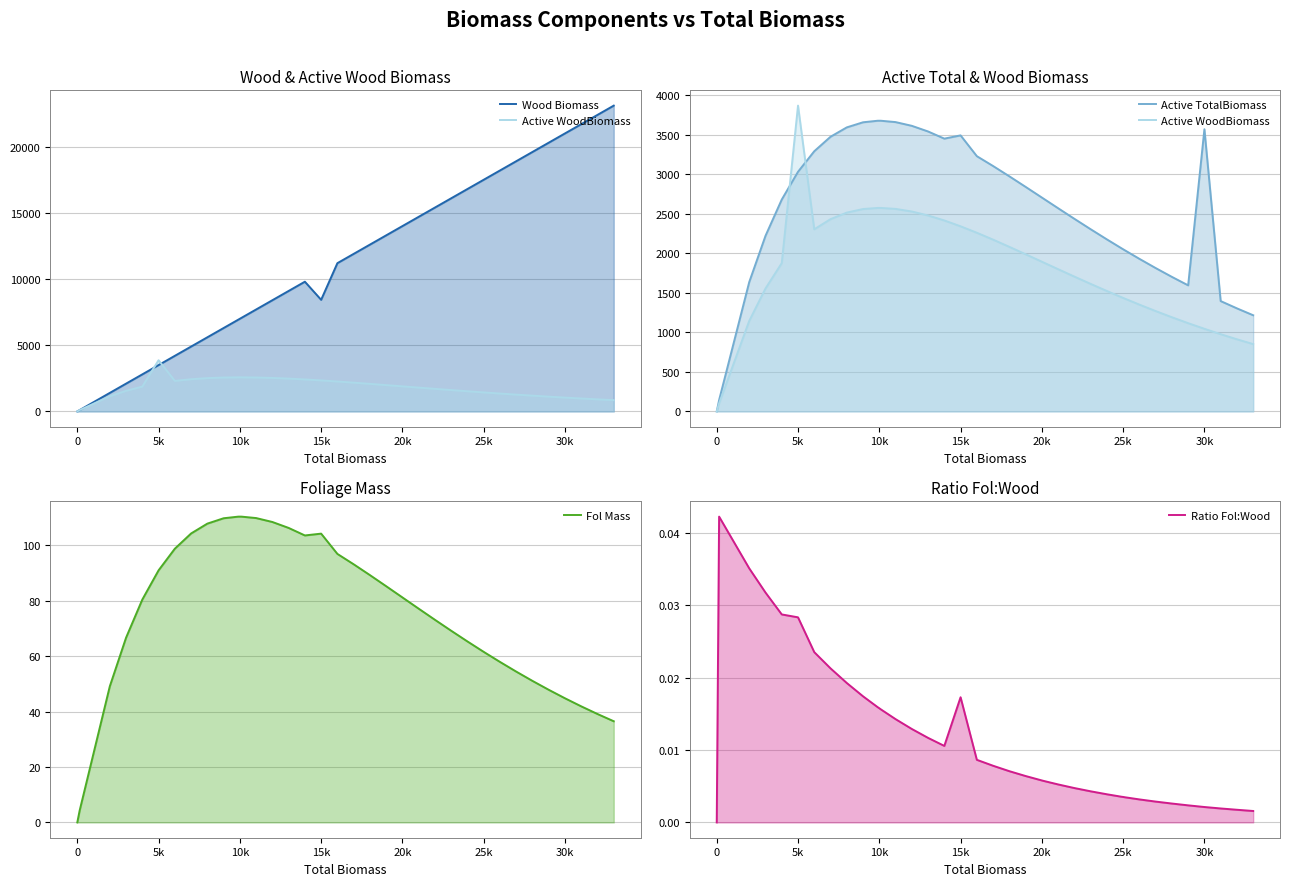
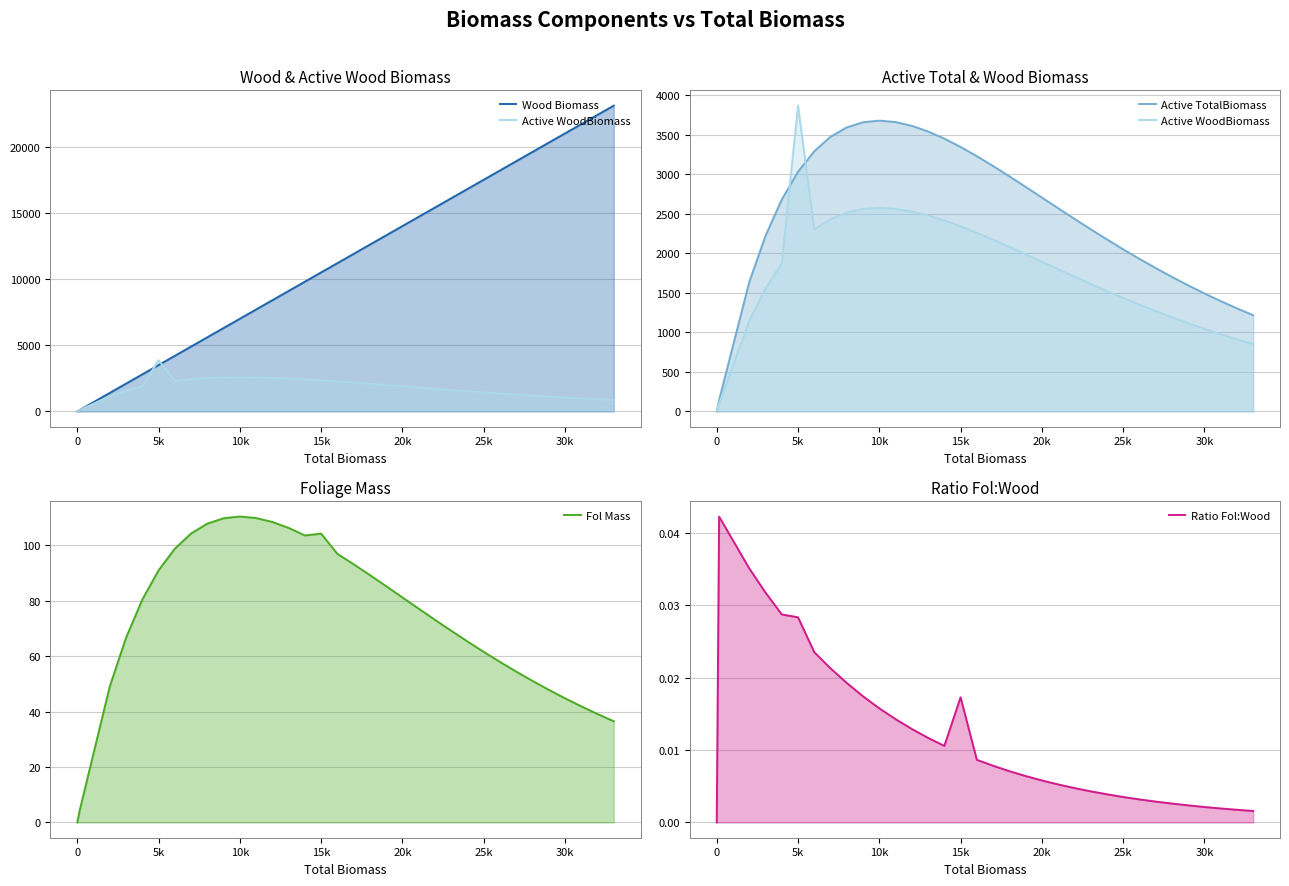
Wood & Active Wood Biomass, Wood Biomass, 15k: 8400 -> 10500
Active Total & Wood Biomass, Active TotalBiomass, 15k: 3500 -> 3300
Active Total & Wood Biomass, Active TotalBiomass, 30k: 3600 -> 1500
